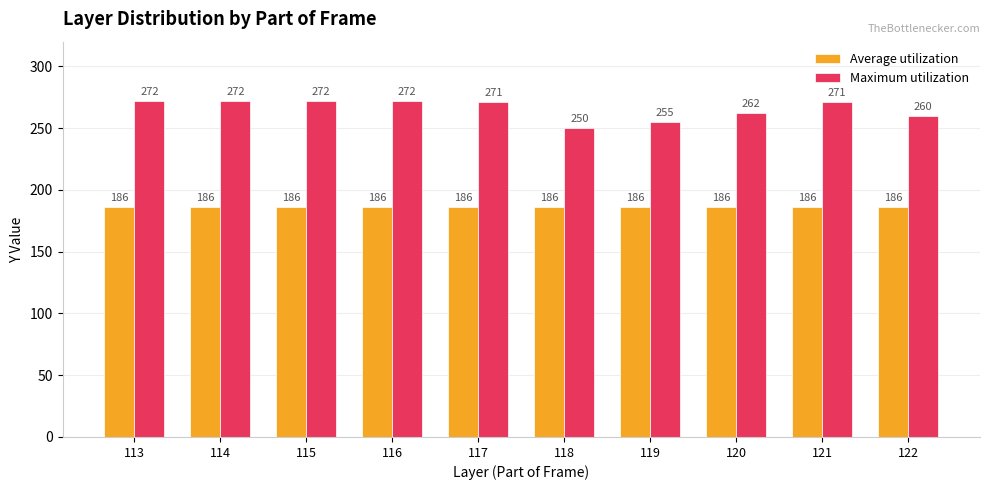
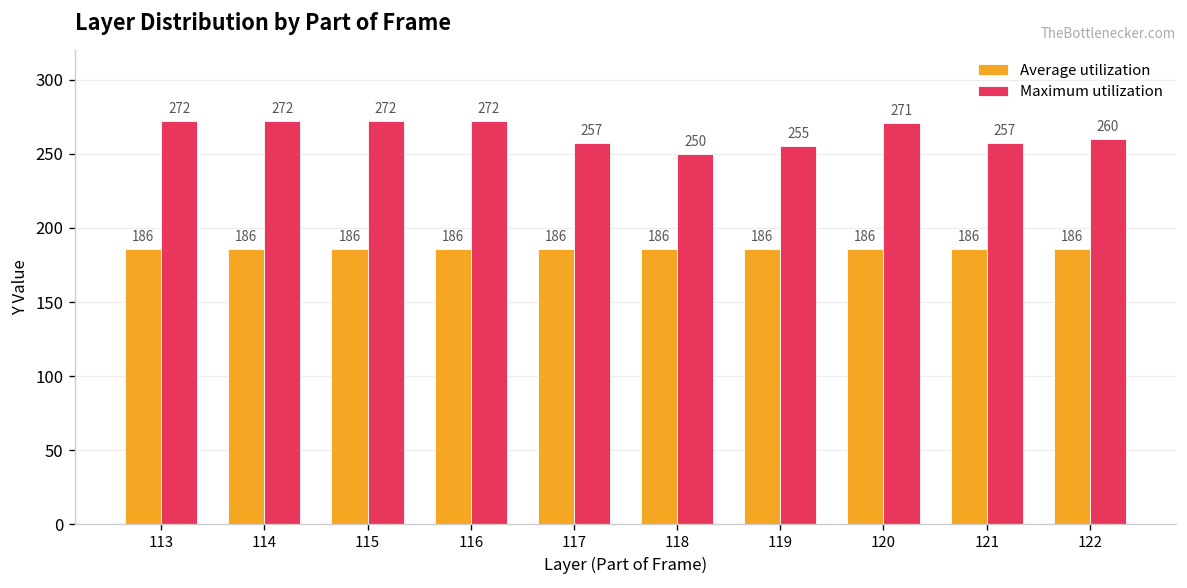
Maximum utilization, 117: 271 -> 257
Maximum utilization, 120: 262 -> 271
Maximum utilization, 121: 271 -> 257
